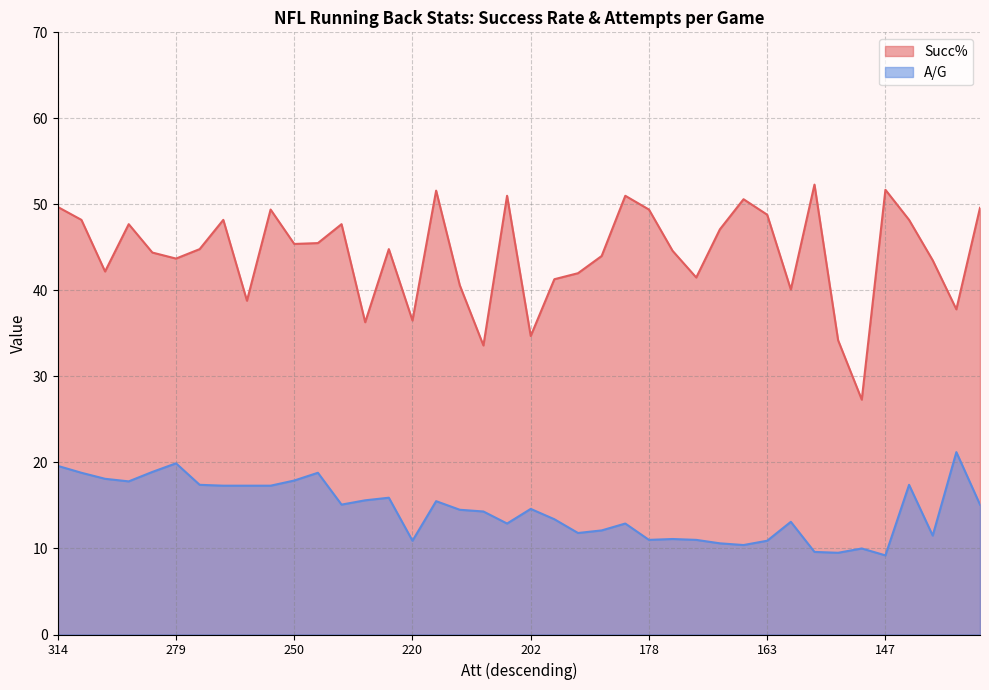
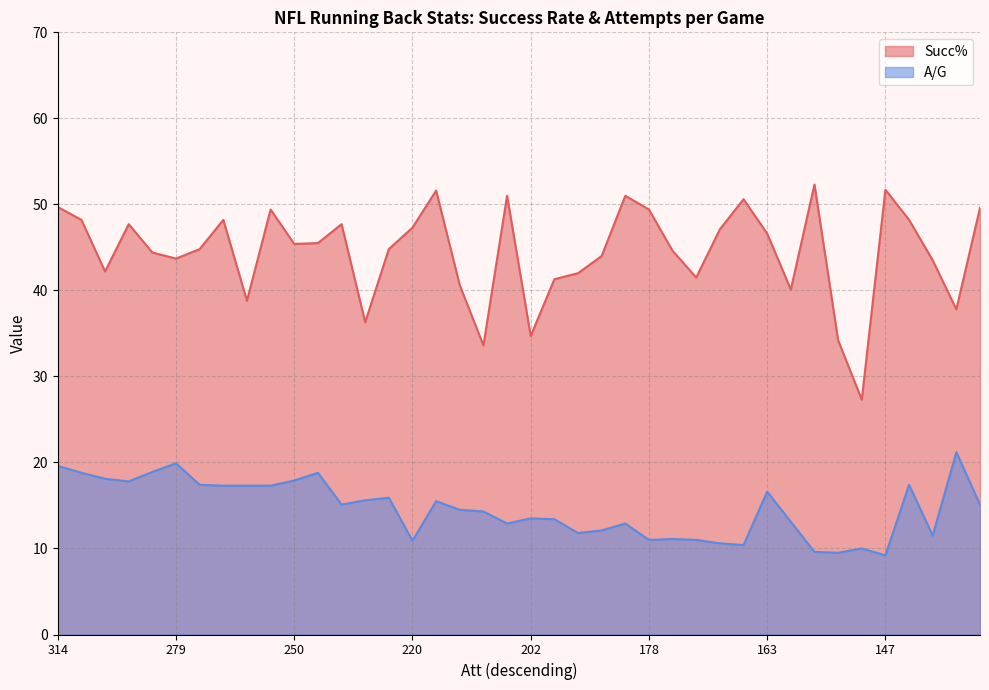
Succ%, 220: 37 -> 47
A/G, 202: 15 -> 14
Succ%, 163: 49 -> 47
A/G, 163: 11 -> 17
